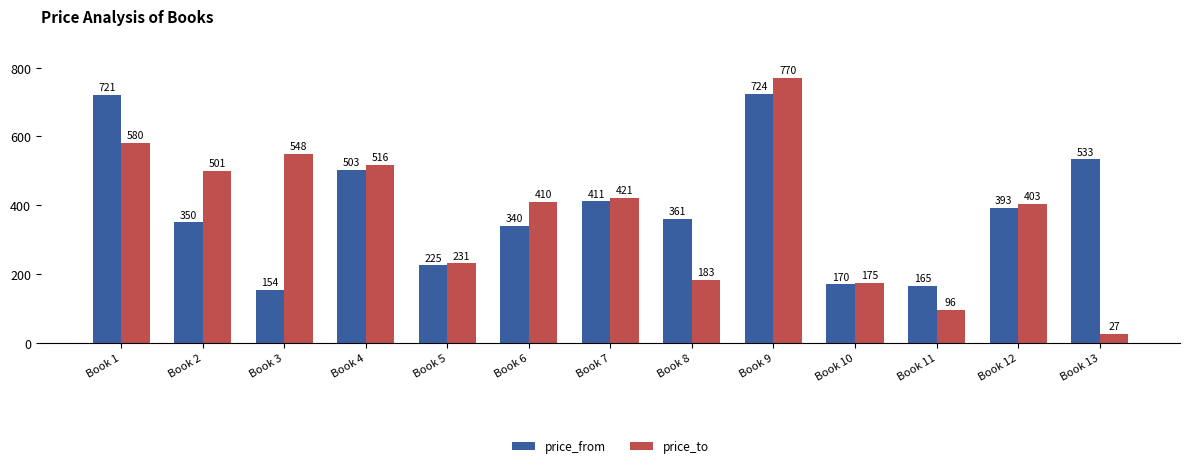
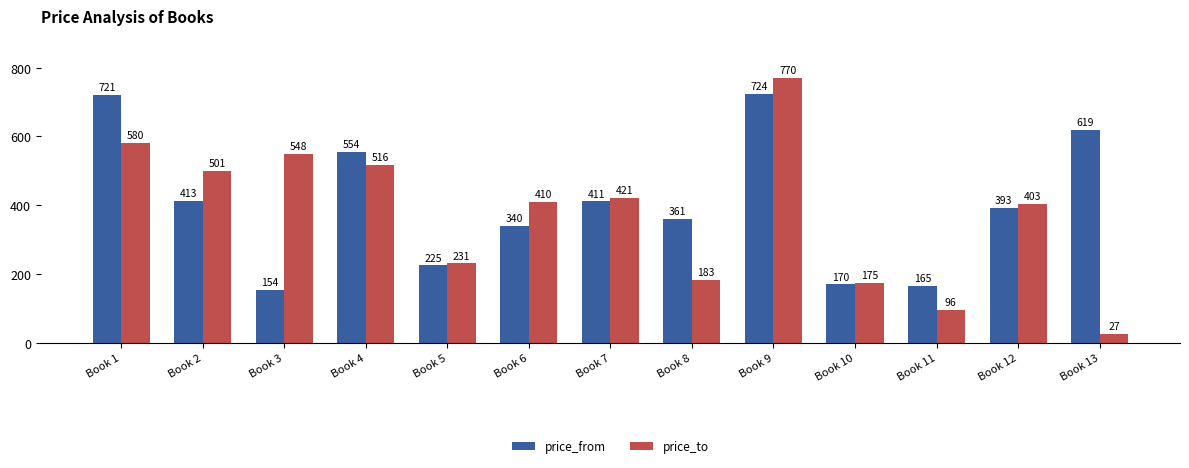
price_from, Book 2: 350 -> 413
price_from, Book 4: 503 -> 554
price_from, Book 13: 533 -> 619
